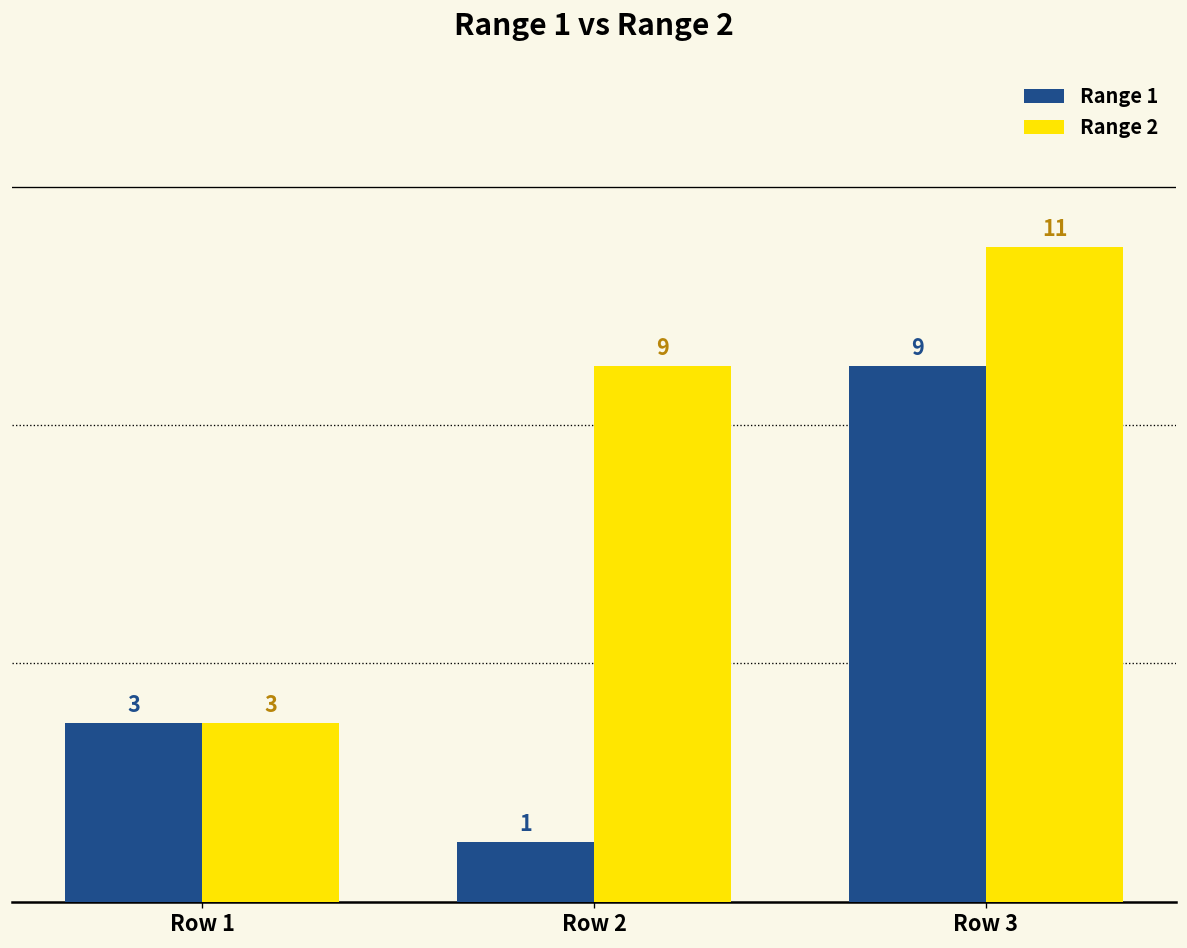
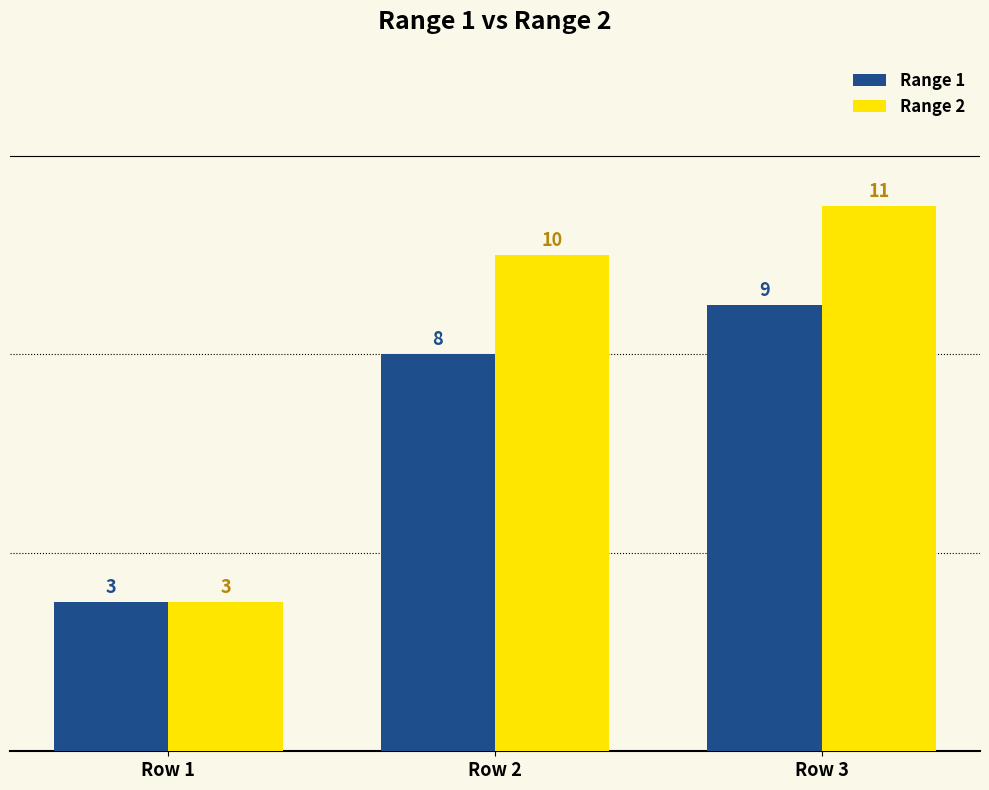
Range 1, Row 2: 1 -> 8
Range 2, Row 2: 9 -> 10
